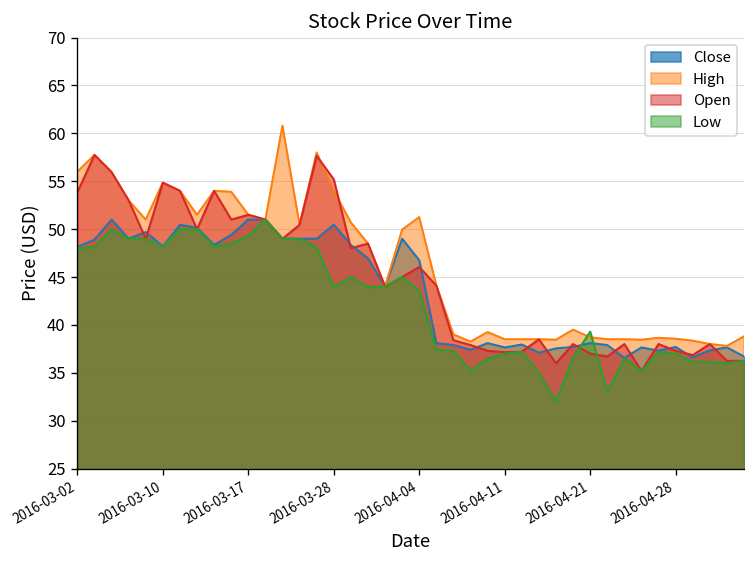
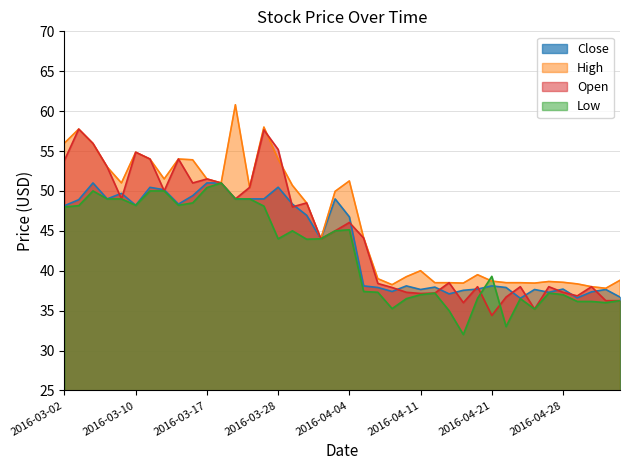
Low, 2016-03-17: 49 -> 50
Low, 2016-04-04: 44 -> 45
High, 2016-04-11: 39 -> 40
Open, 2016-04-21: 37 -> 34
